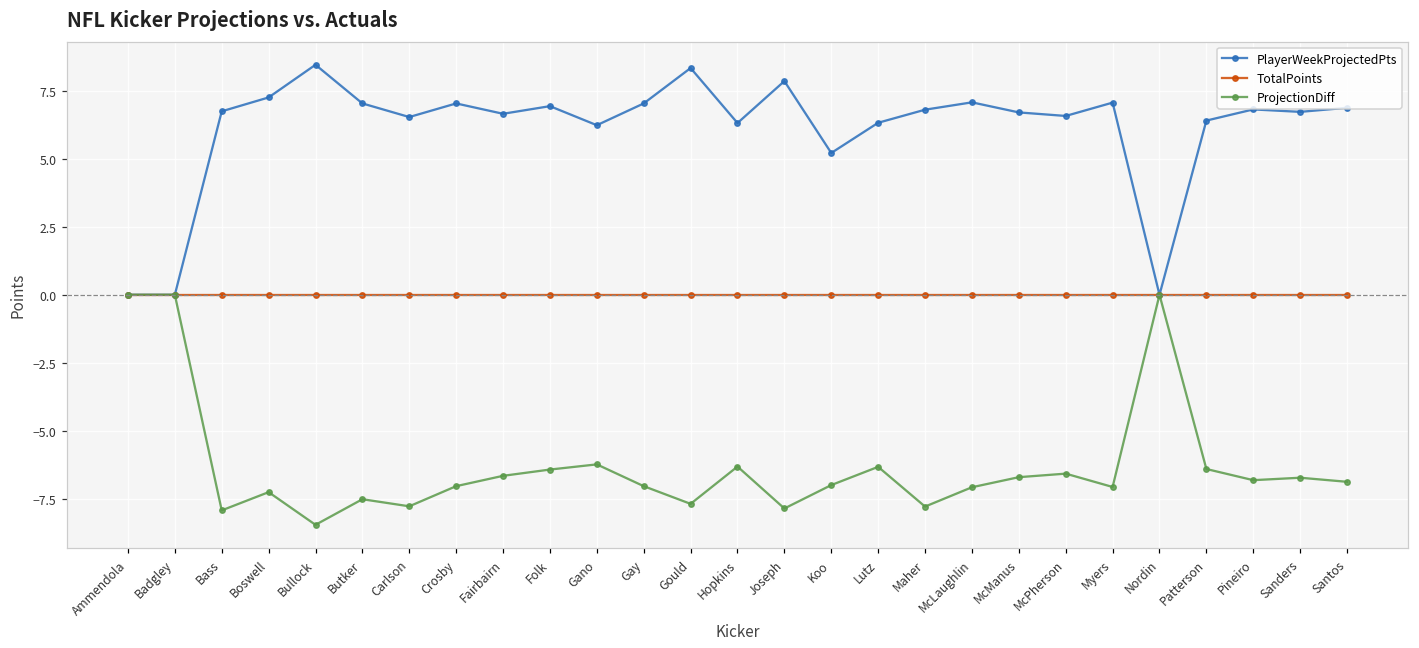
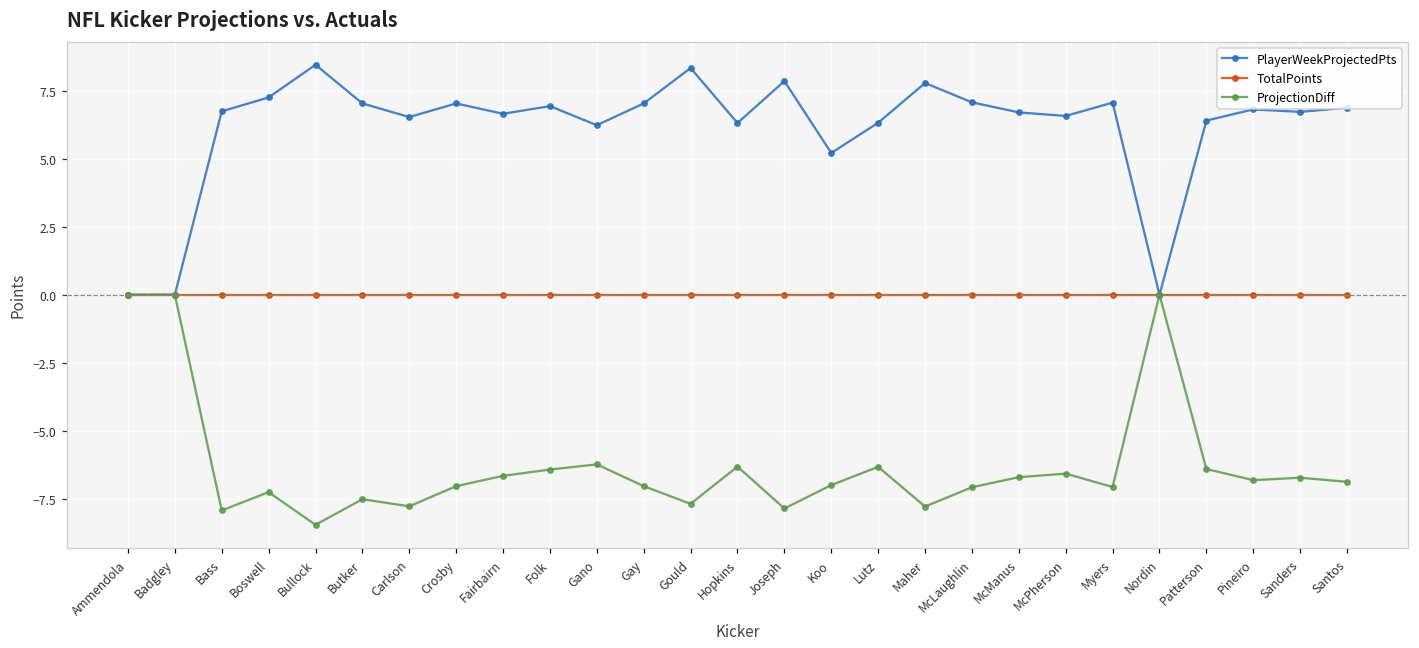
PlayerWeekProjectedPts, Maher: 6.8 -> 7.8
